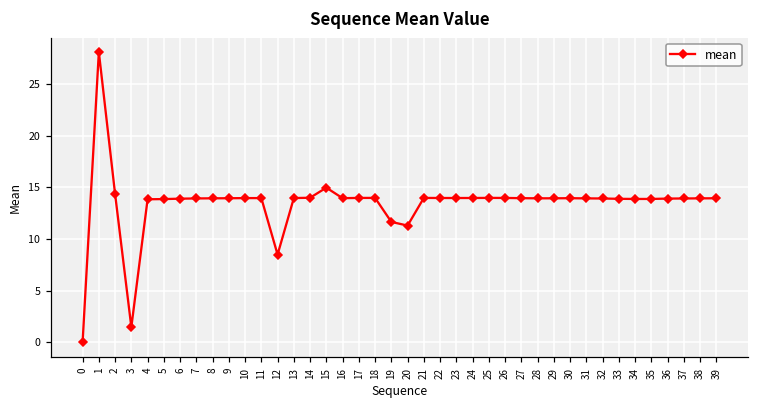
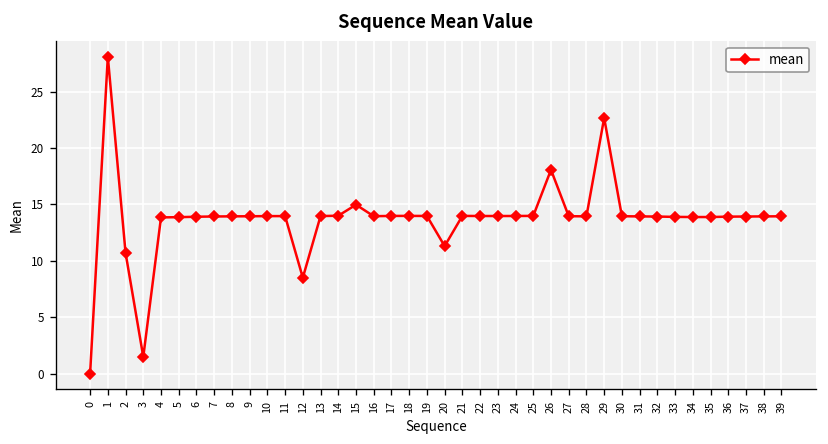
2: 14 -> 11
19: 12 -> 14
26: 14 -> 18
29: 14 -> 23
